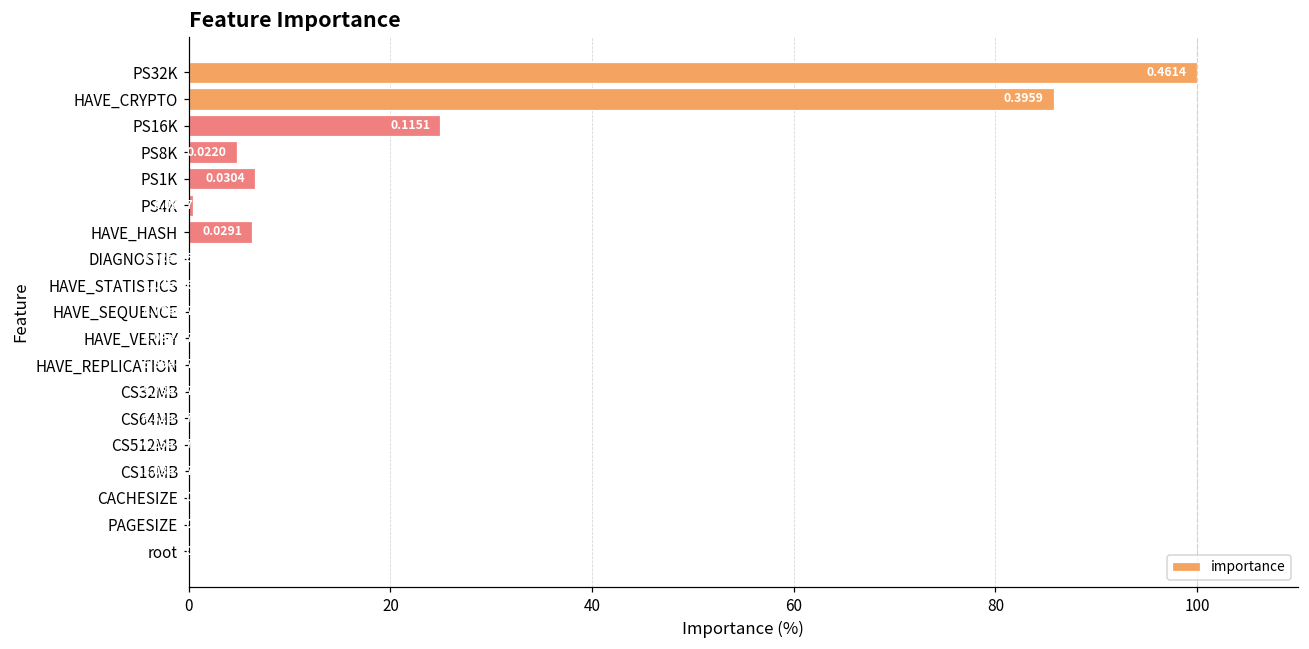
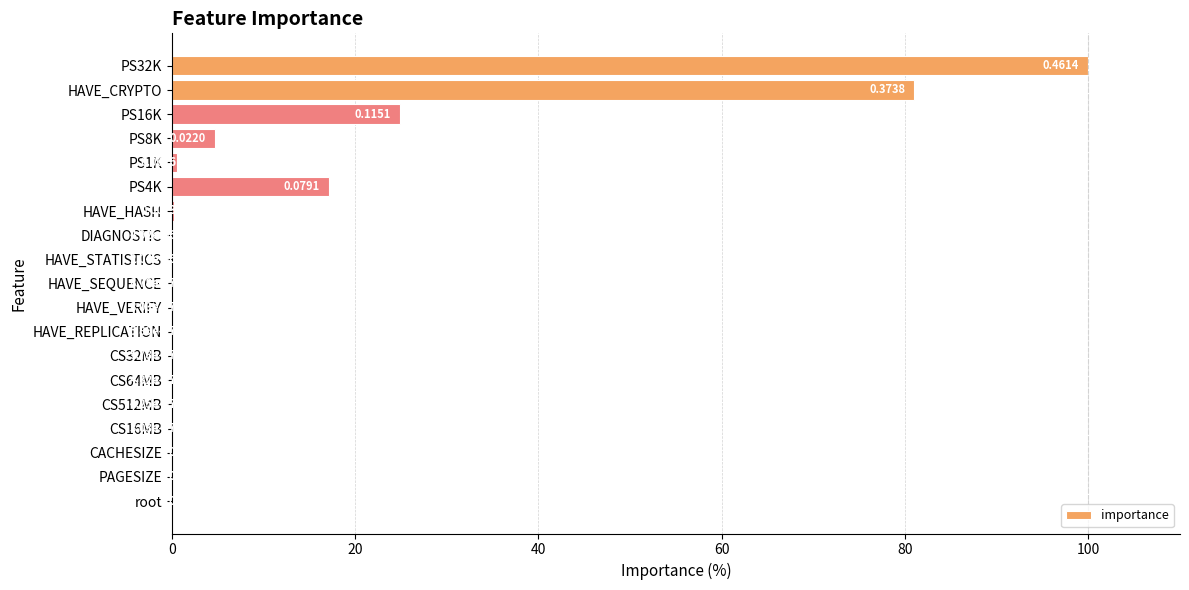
HAVE_CRYPTO: 0.3959 -> 0.3738
PS1K: 7 -> 1
PS4K: 0 -> 17
HAVE_HASH: 6 -> 0
